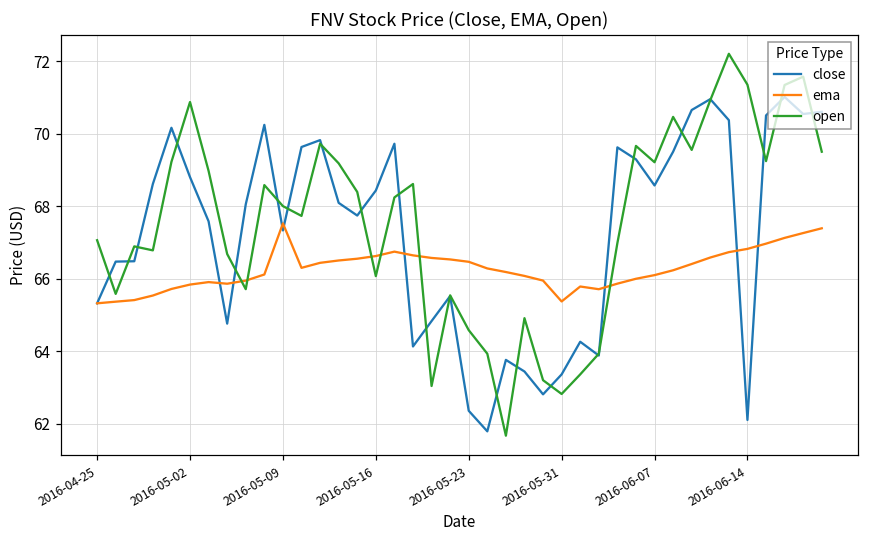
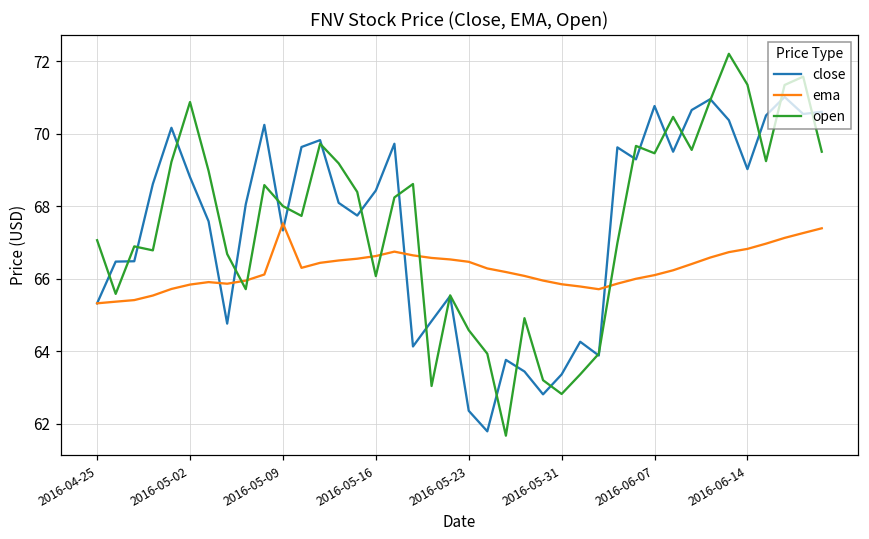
ema, 2016-05-31: 65.4 -> 65.8
close, 2016-06-07: 68.6 -> 70.8
open, 2016-06-07: 69.2 -> 69.5
close, 2016-06-14: 62.1 -> 69.0
